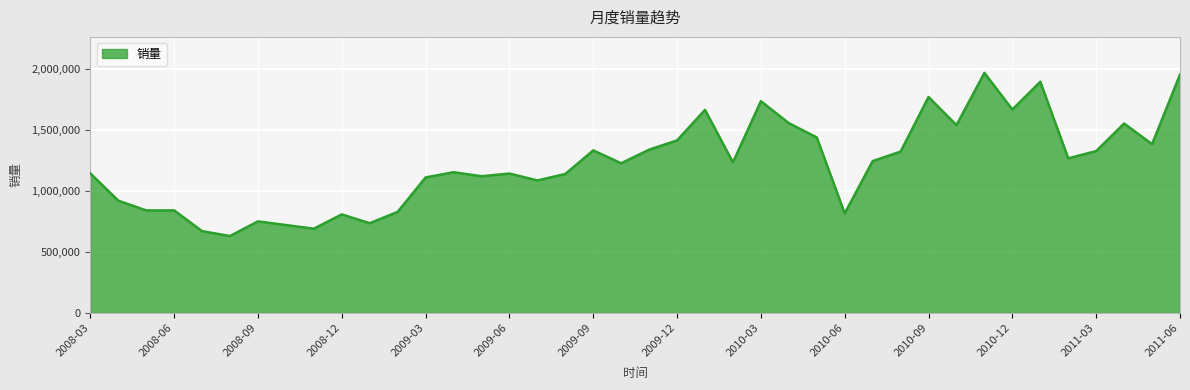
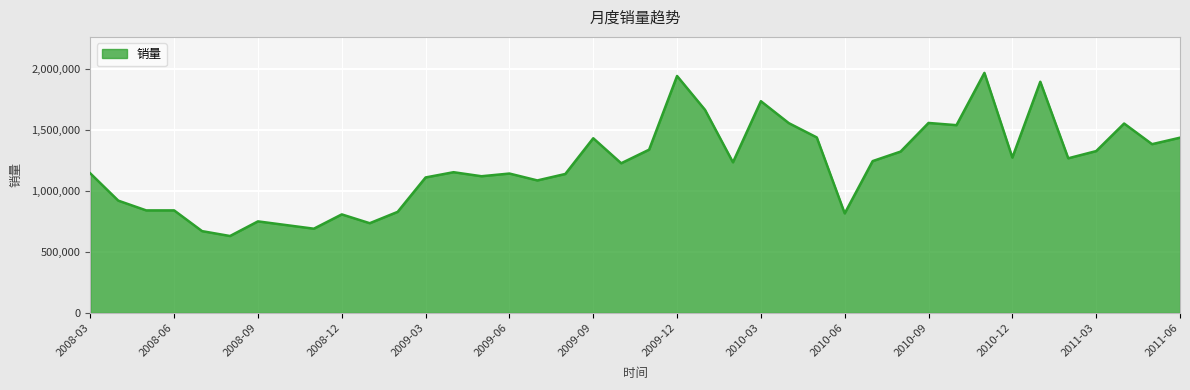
2009-09: 1,330,000 -> 1,430,000
2009-12: 1,410,000 -> 1,940,000
2010-09: 1,770,000 -> 1,560,000
2010-12: 1,670,000 -> 1,270,000
2011-06: 1,950,000 -> 1,440,000
